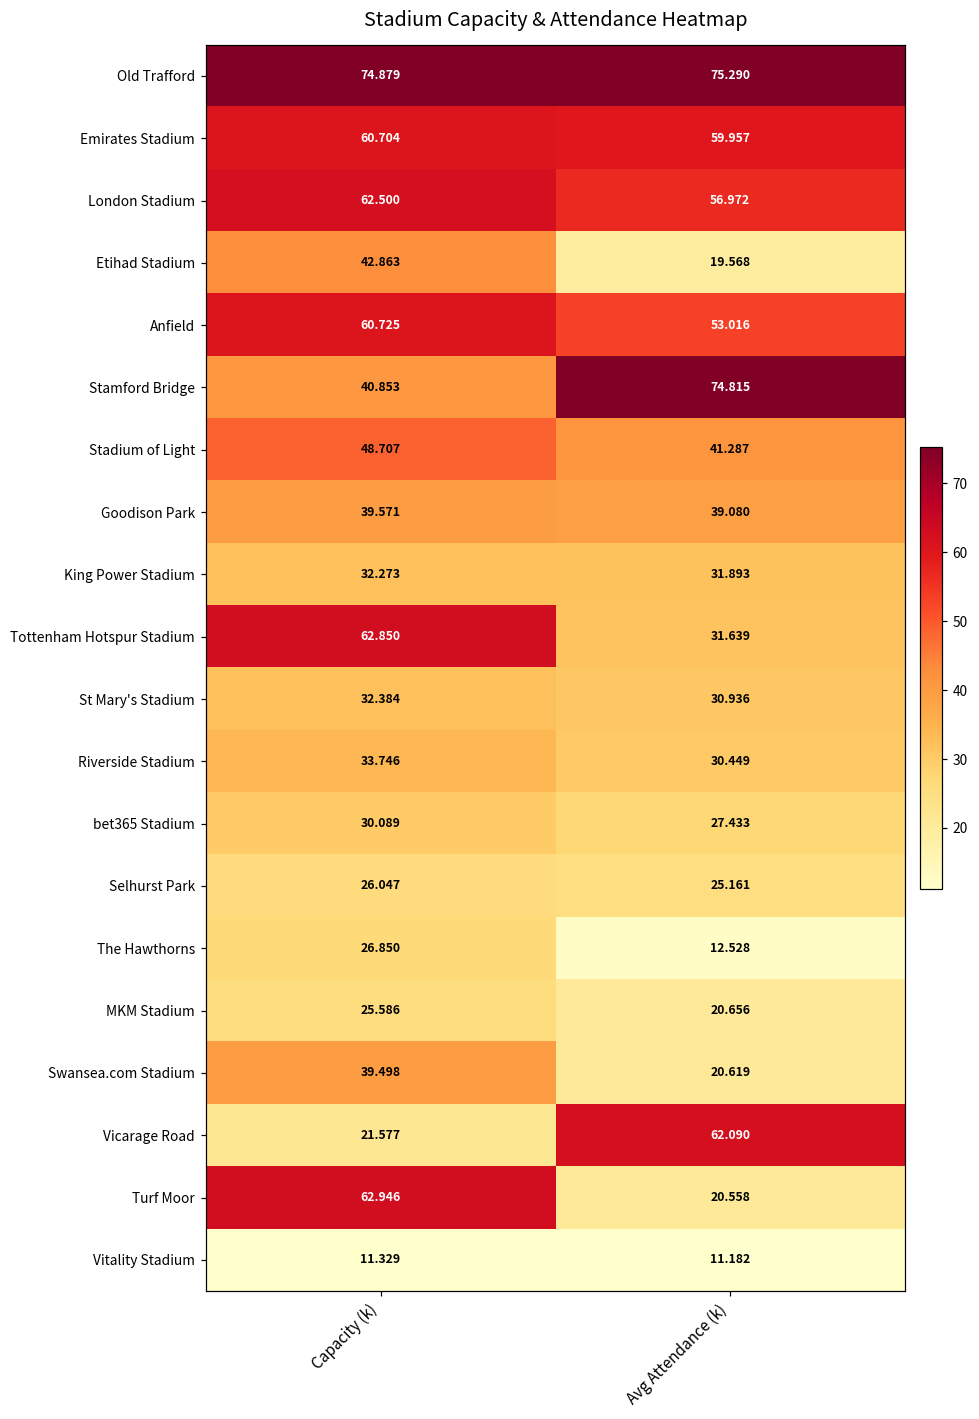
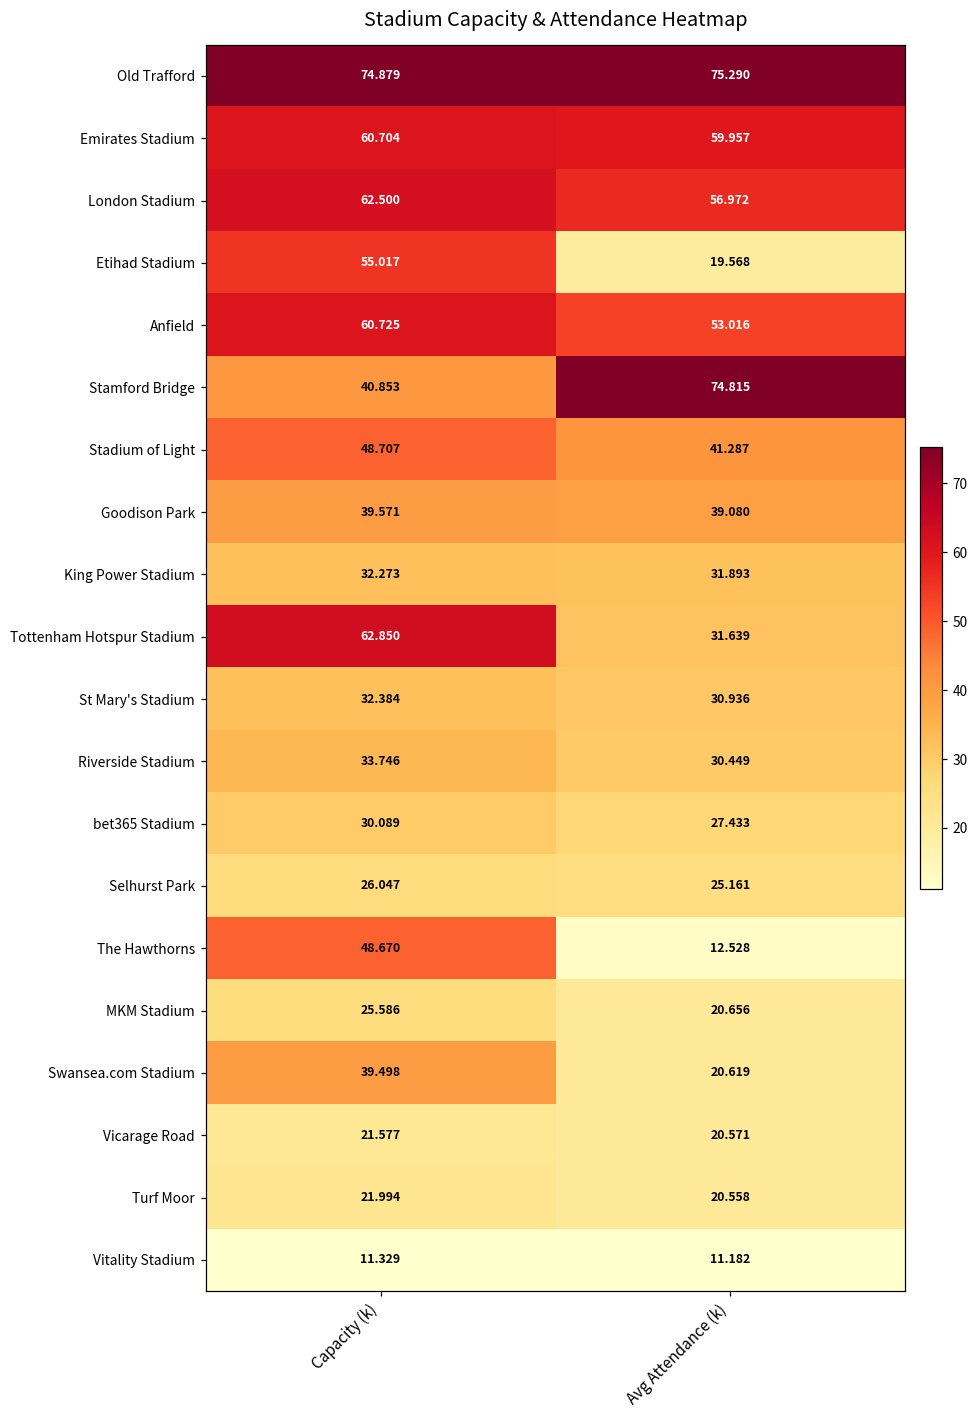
Etihad Stadium, Capacity (k): 42.863 -> 55.017
The Hawthorns, Capacity (k): 26.850 -> 48.670
Vicarage Road, Avg Attendance (k): 62.090 -> 20.571
Turf Moor, Capacity (k): 62.946 -> 21.994
